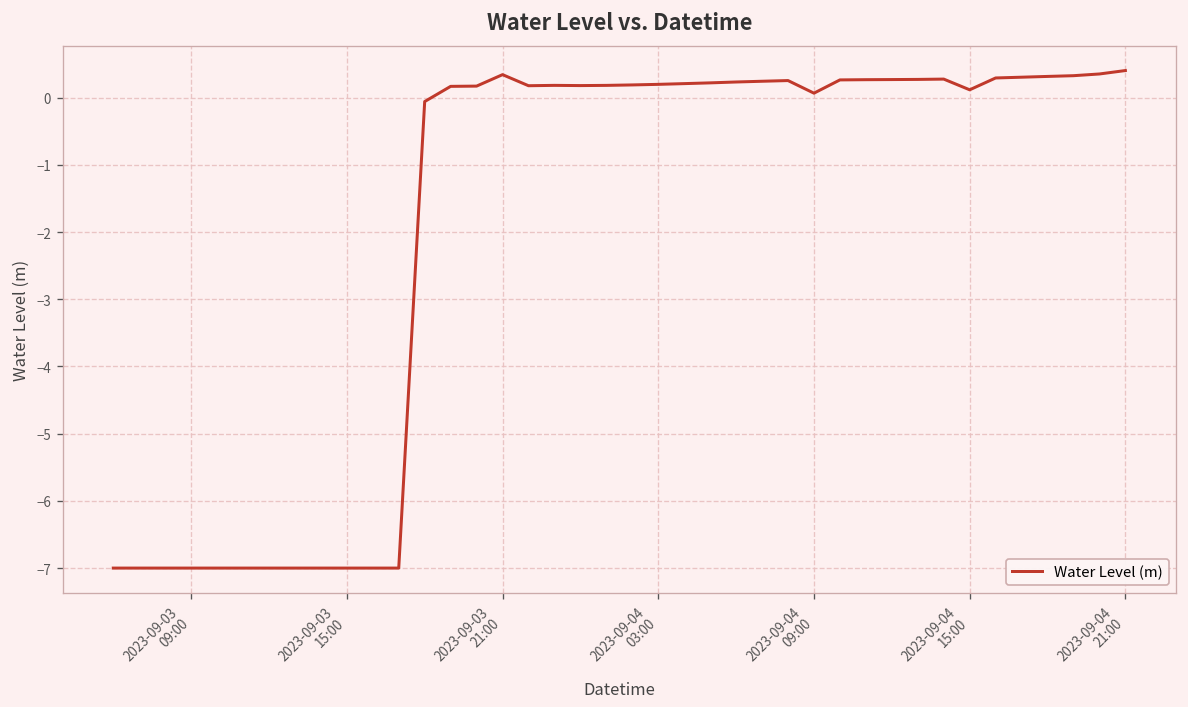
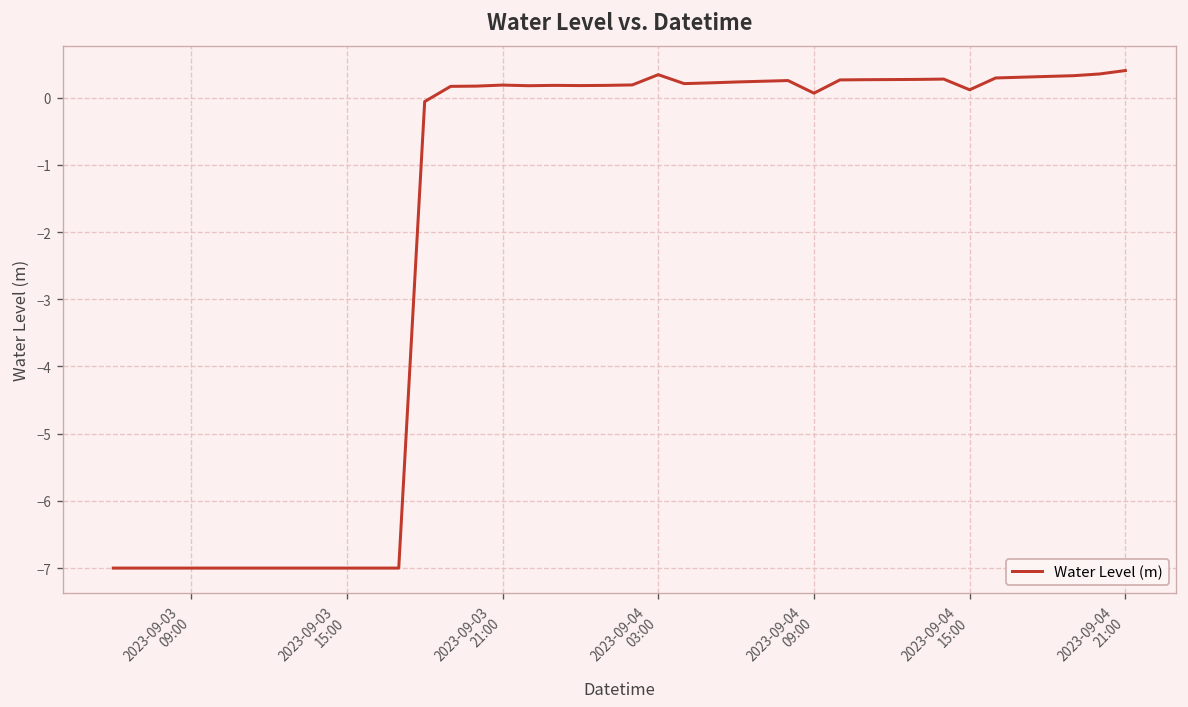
2023-09-03 21:00: 0.3 -> 0.2
2023-09-04 03:00: 0.2 -> 0.3
